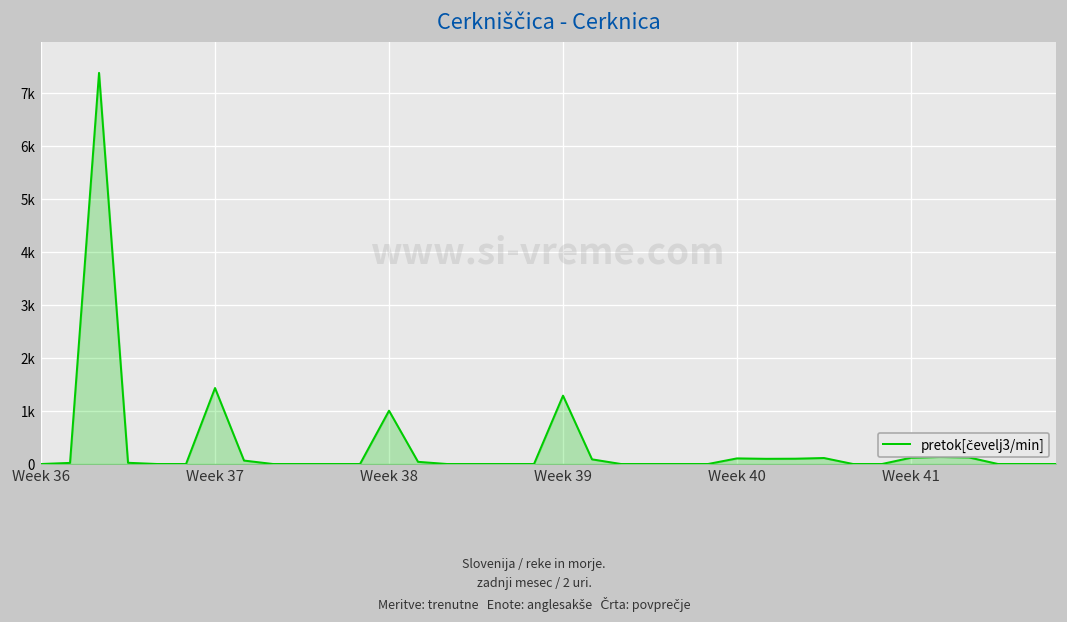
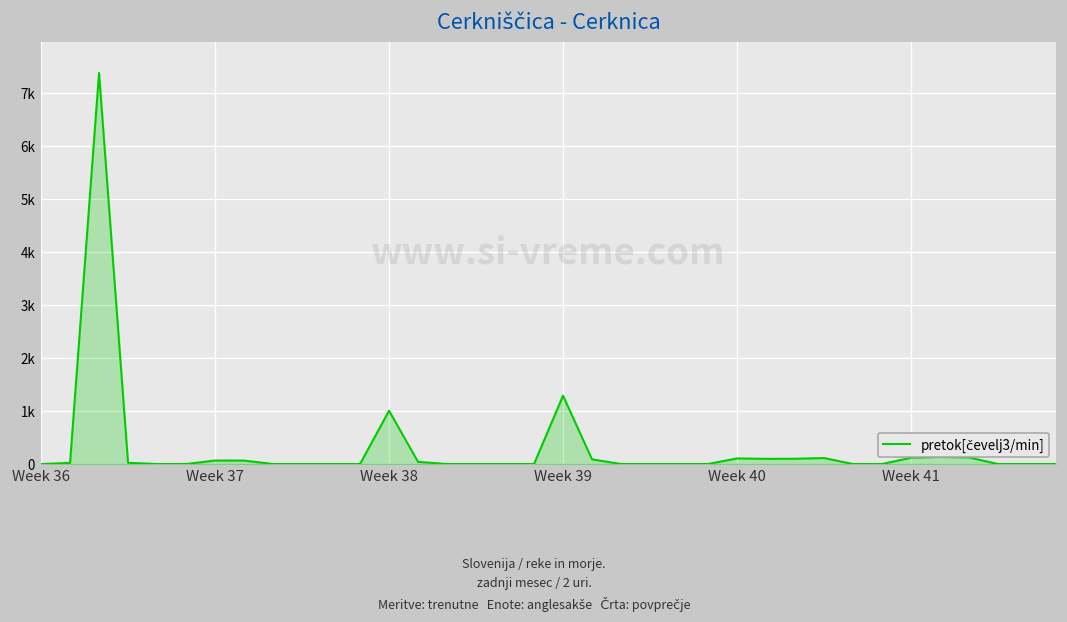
Week 37: 1400 -> 100
